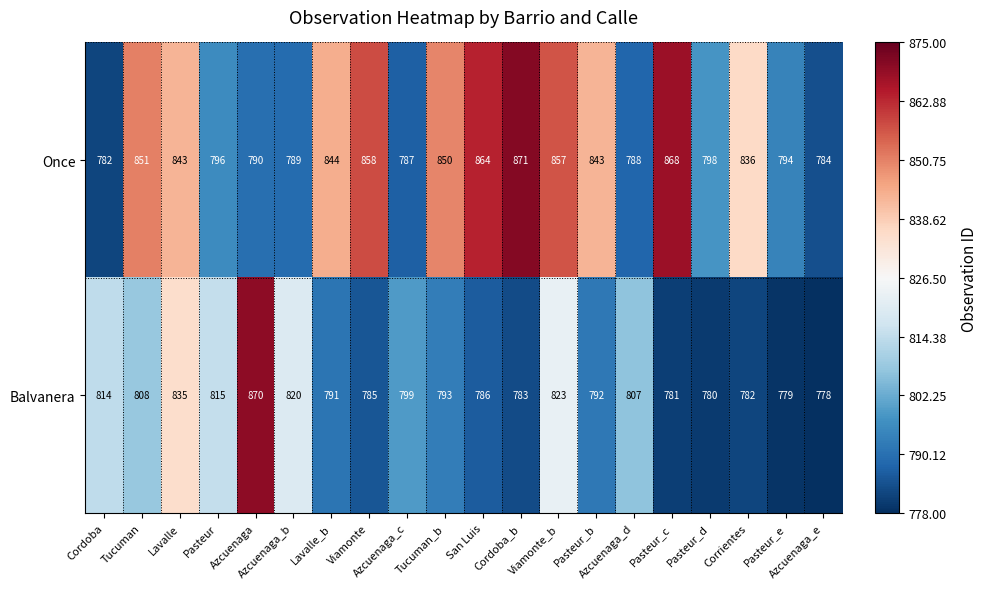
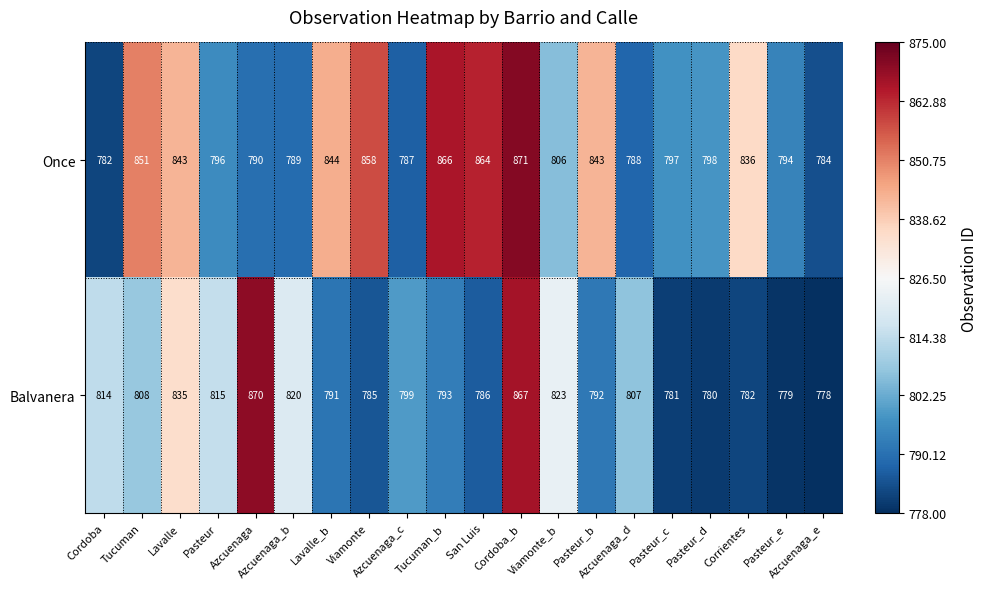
Once, Tucuman_b: 850 -> 866
Once, Viamonte_b: 857 -> 806
Once, Pasteur_c: 868 -> 797
Balvanera, Cordoba_b: 783 -> 867
